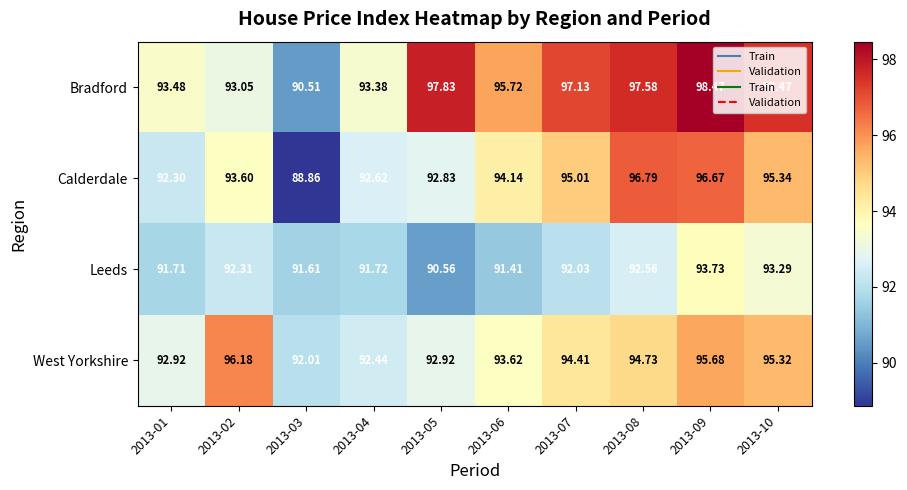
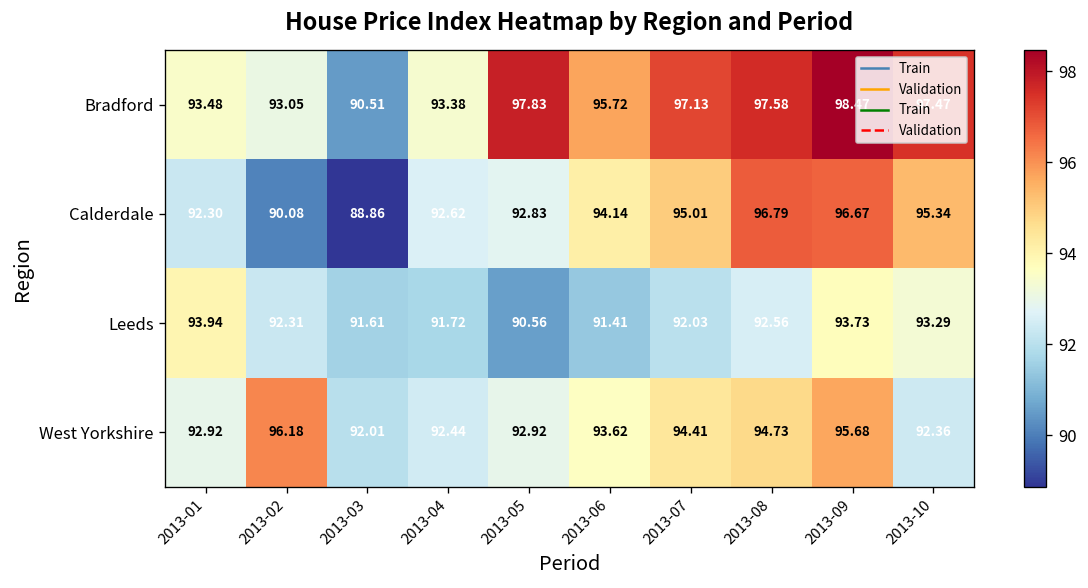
Calderdale, 2013-02: 93.60 -> 90.08
Leeds, 2013-01: 91.71 -> 93.94
West Yorkshire, 2013-10: 95.32 -> 92.36
